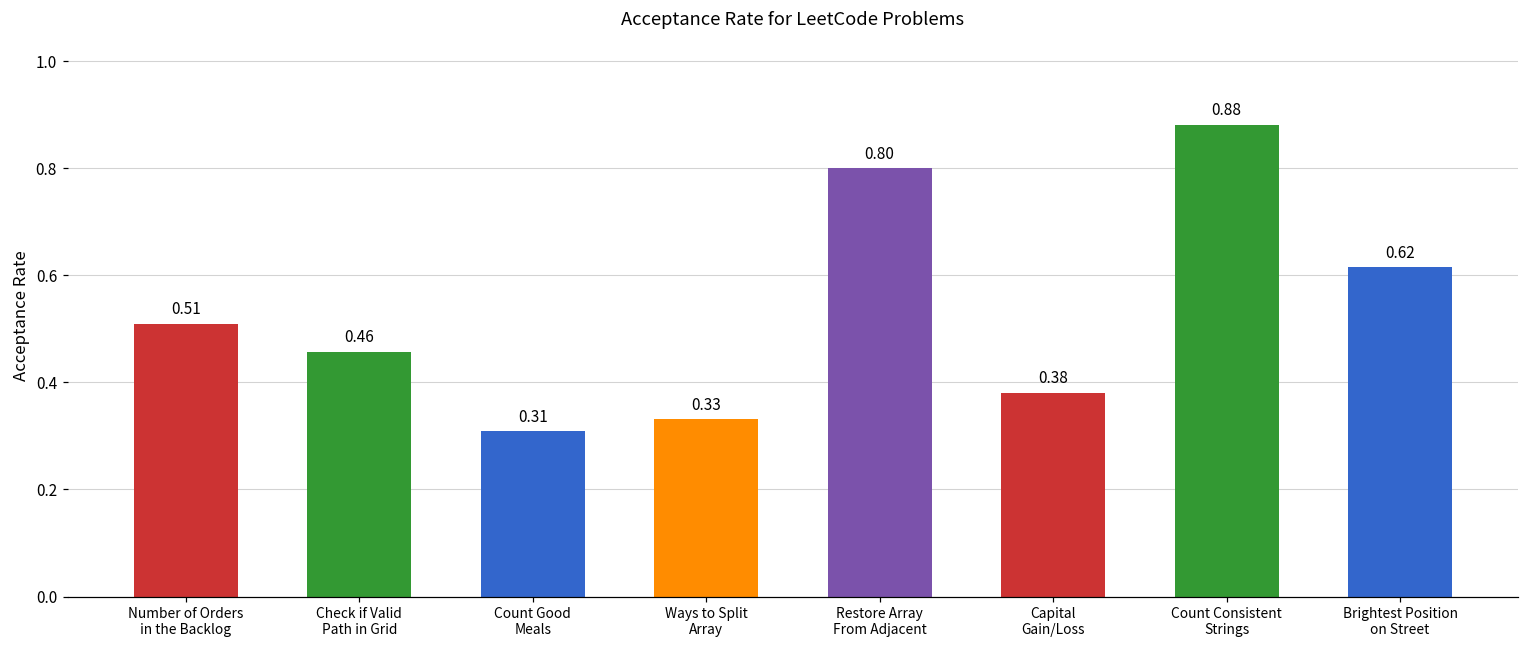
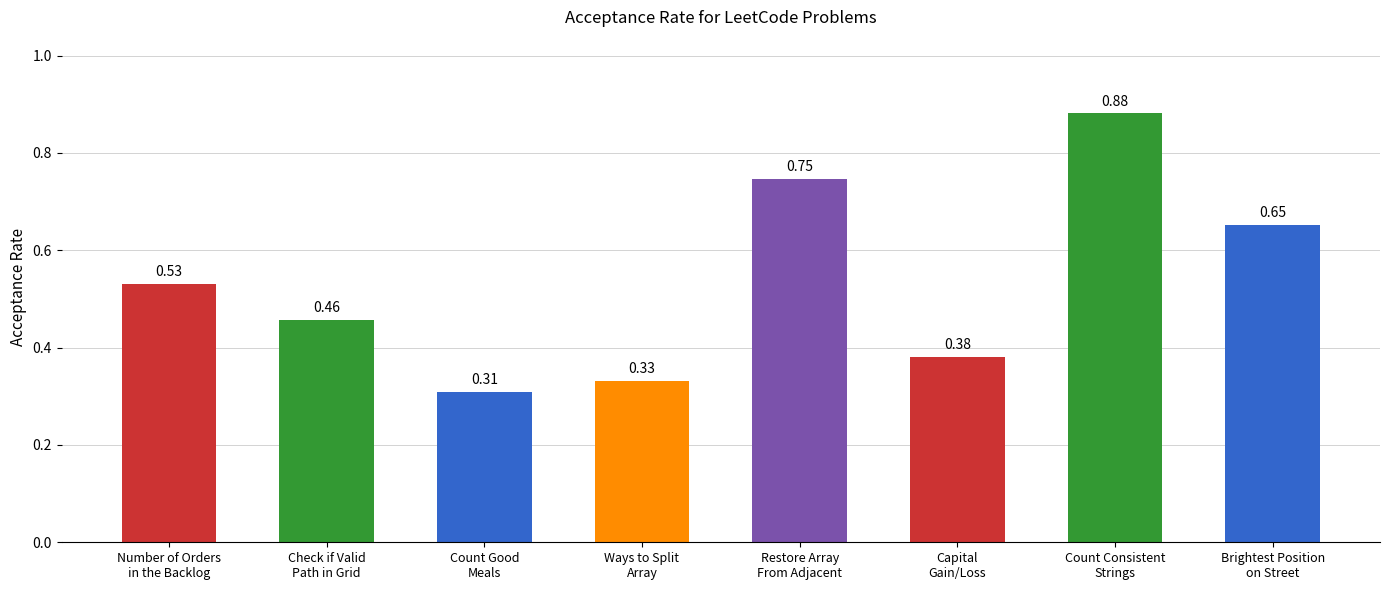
Number of Orders in the Backlog: 0.51 -> 0.53
Restore Array From Adjacent: 0.80 -> 0.75
Brightest Position on Street: 0.62 -> 0.65
